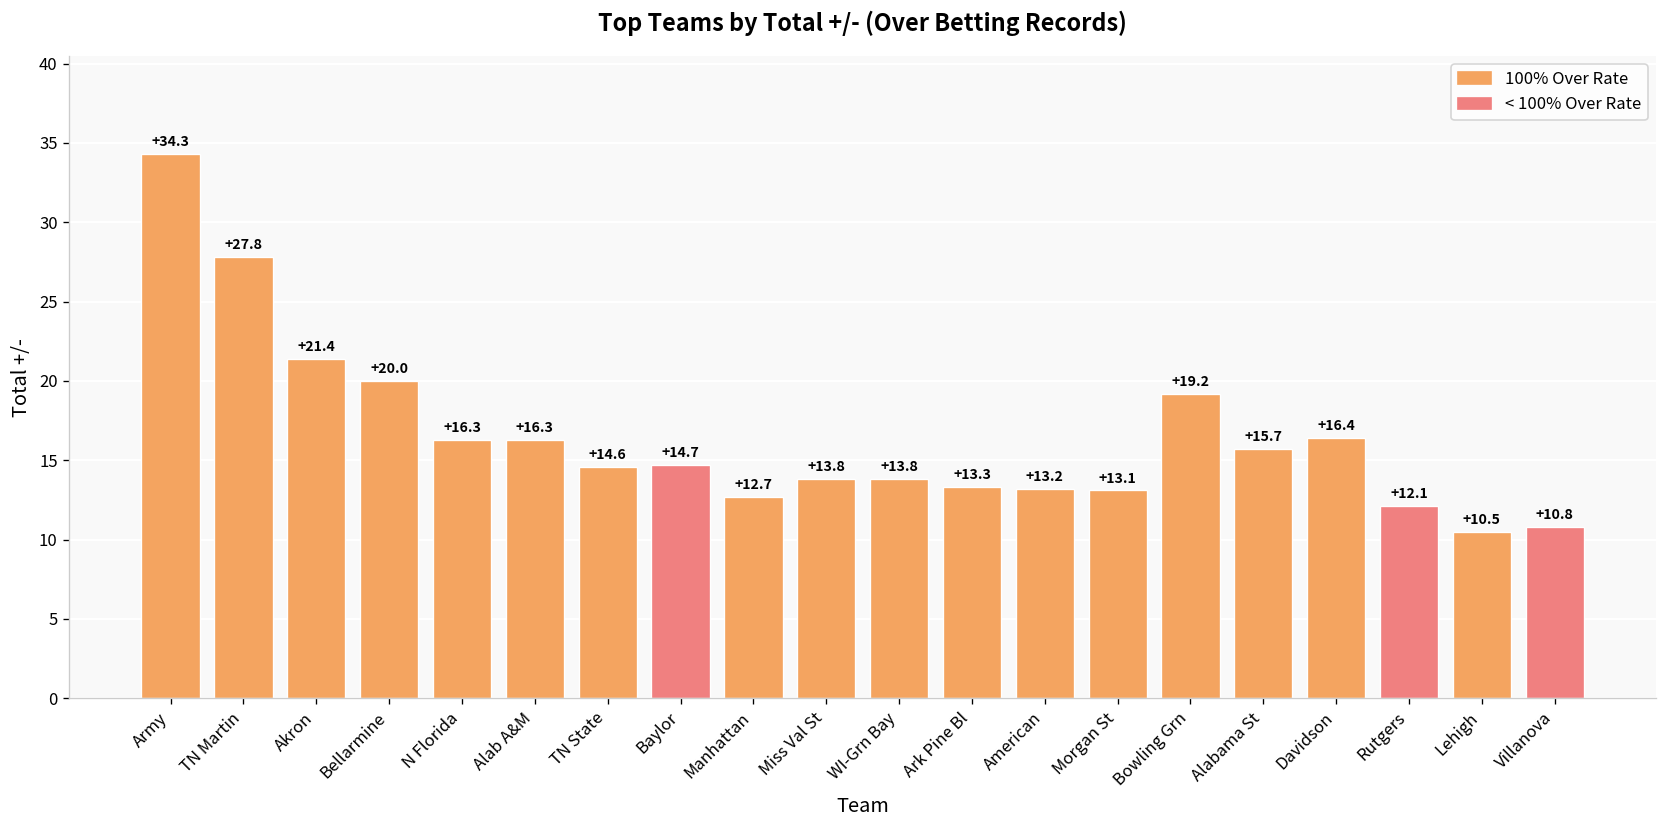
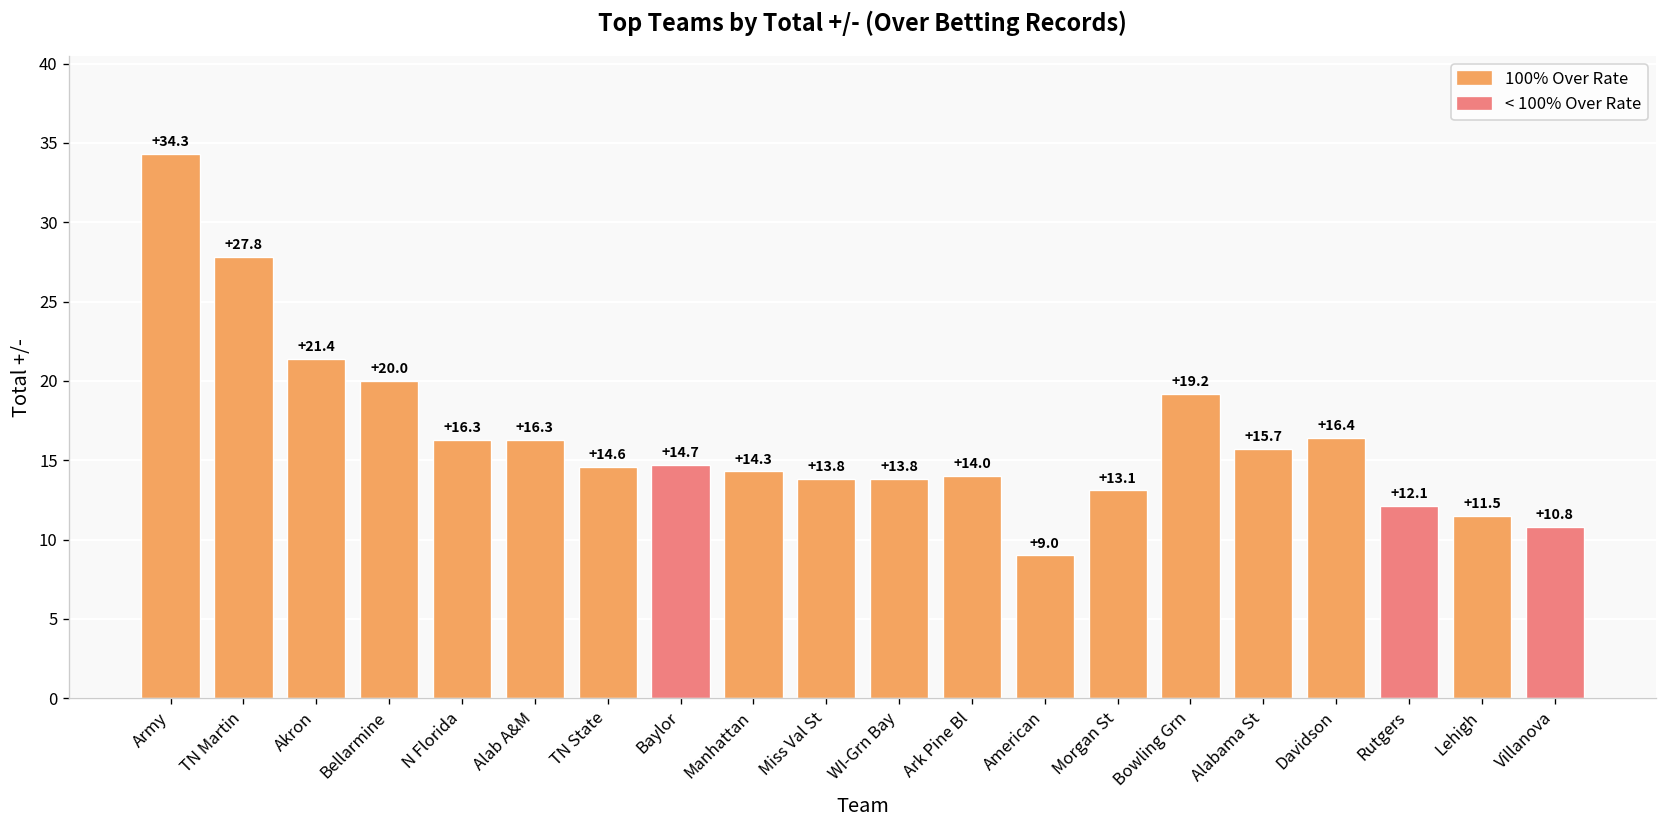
Manhattan: +12.7 -> +14.3
Ark Pine Bl: +13.3 -> +14.0
American: +13.2 -> +9.0
Lehigh: +10.5 -> +11.5
